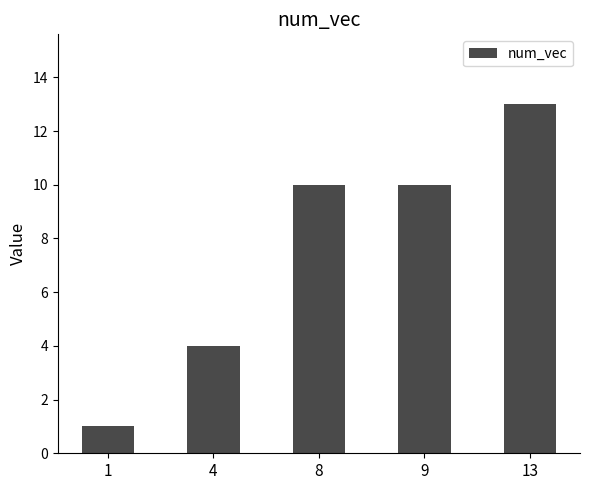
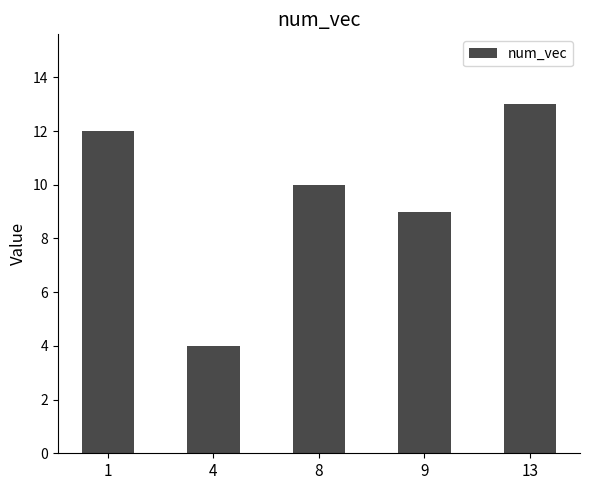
1: 1 -> 12
9: 10 -> 9
